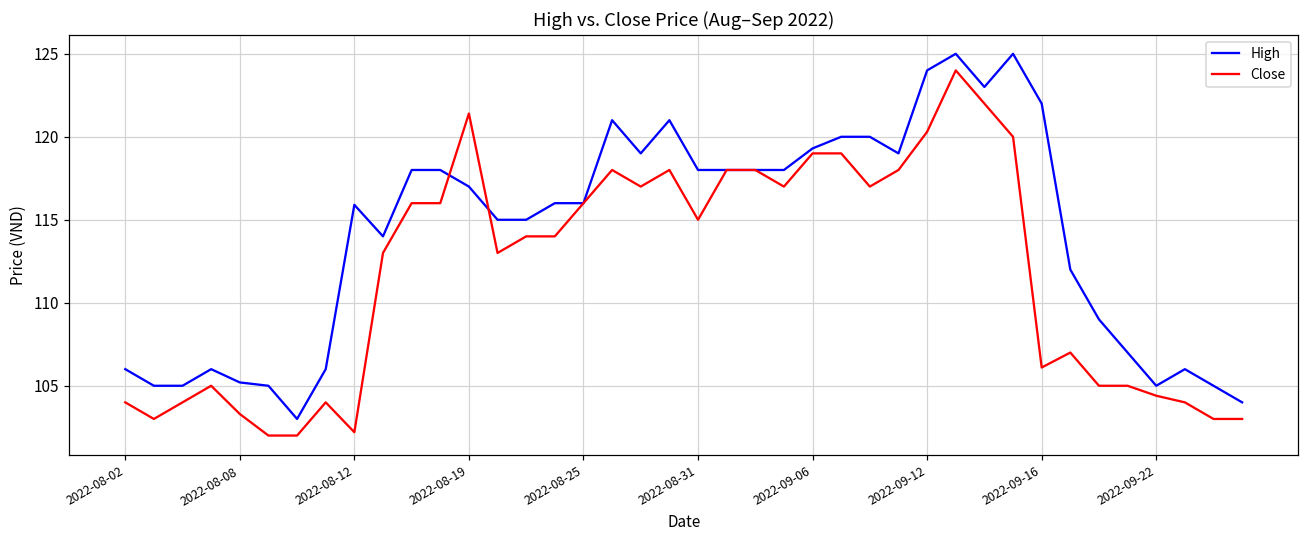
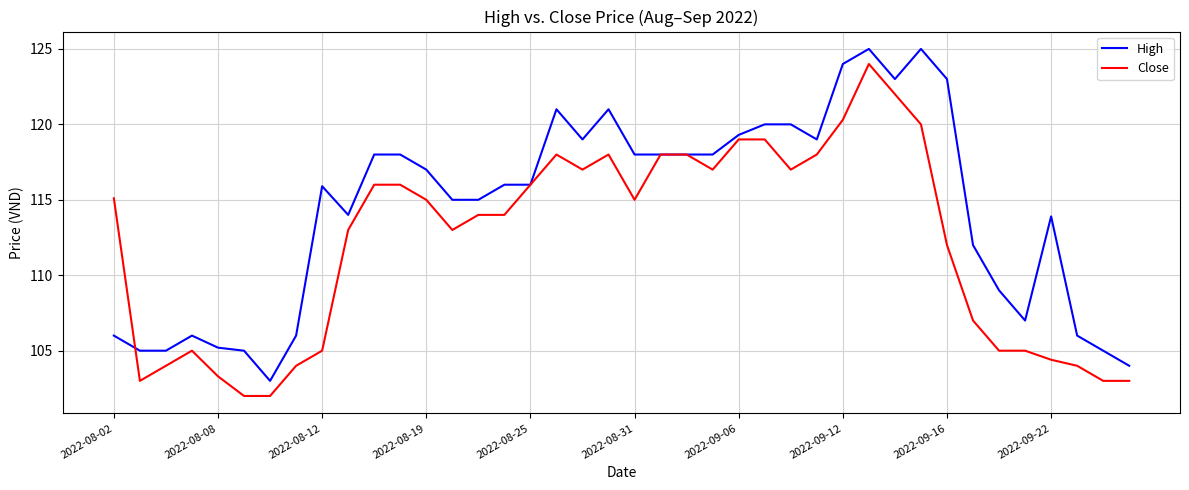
Close, 2022-08-02: 104.0 -> 115.1
Close, 2022-08-12: 102.2 -> 105.0
Close, 2022-08-19: 121.4 -> 115.0
High, 2022-09-16: 122 -> 123
Close, 2022-09-16: 106.1 -> 112.0
High, 2022-09-22: 105.0 -> 113.9
